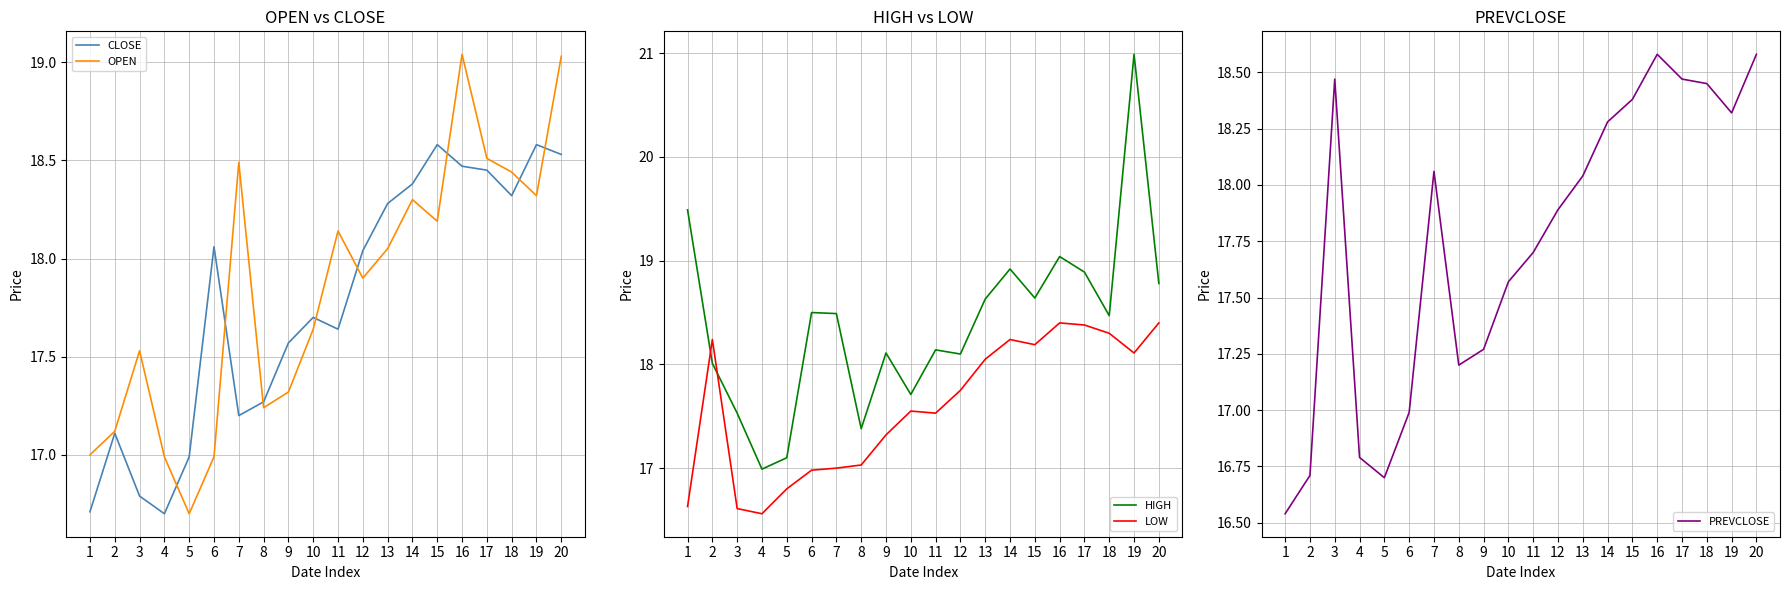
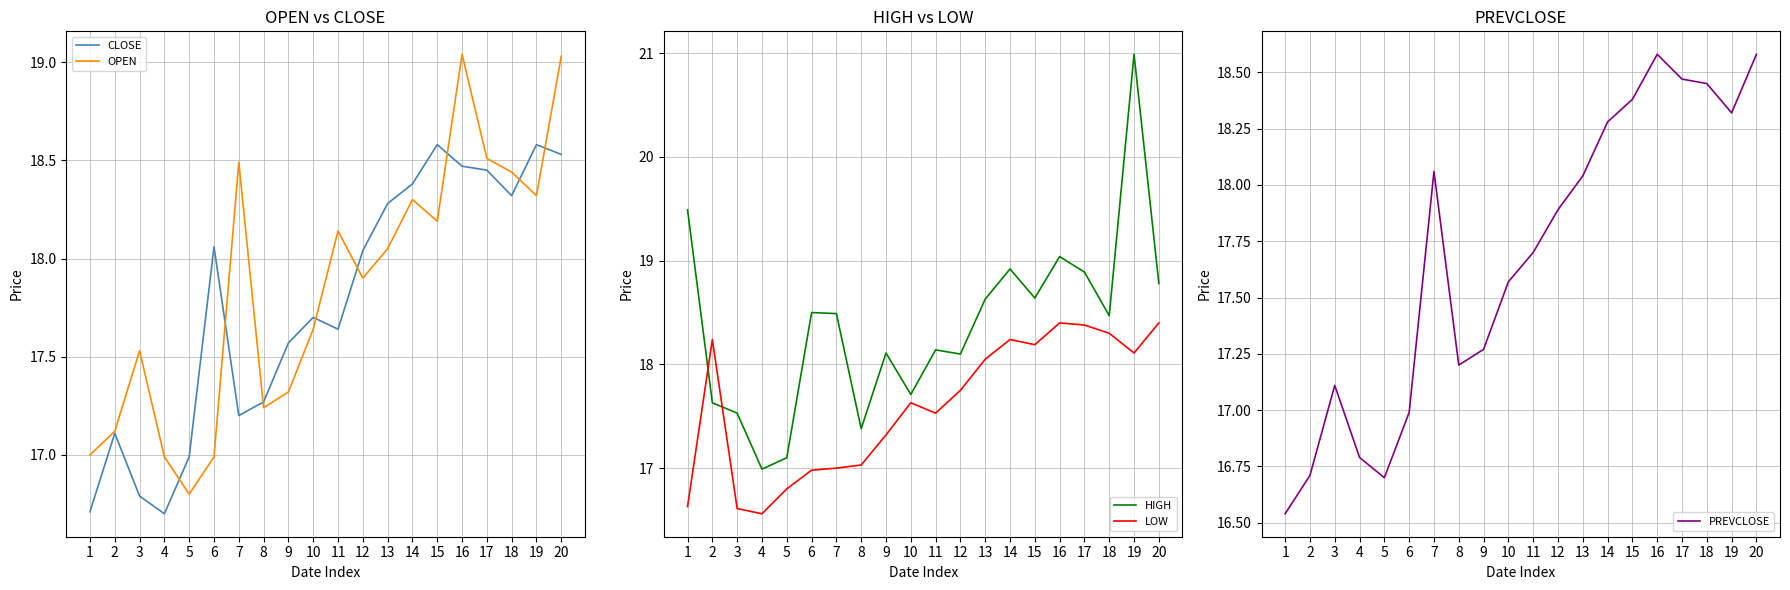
OPEN vs CLOSE, OPEN, 5: 16.7 -> 16.8
HIGH vs LOW, HIGH, 2: 18.01 -> 17.63
HIGH vs LOW, LOW, 10: 17.55 -> 17.63
PREVCLOSE, 3: 18.47 -> 17.11
